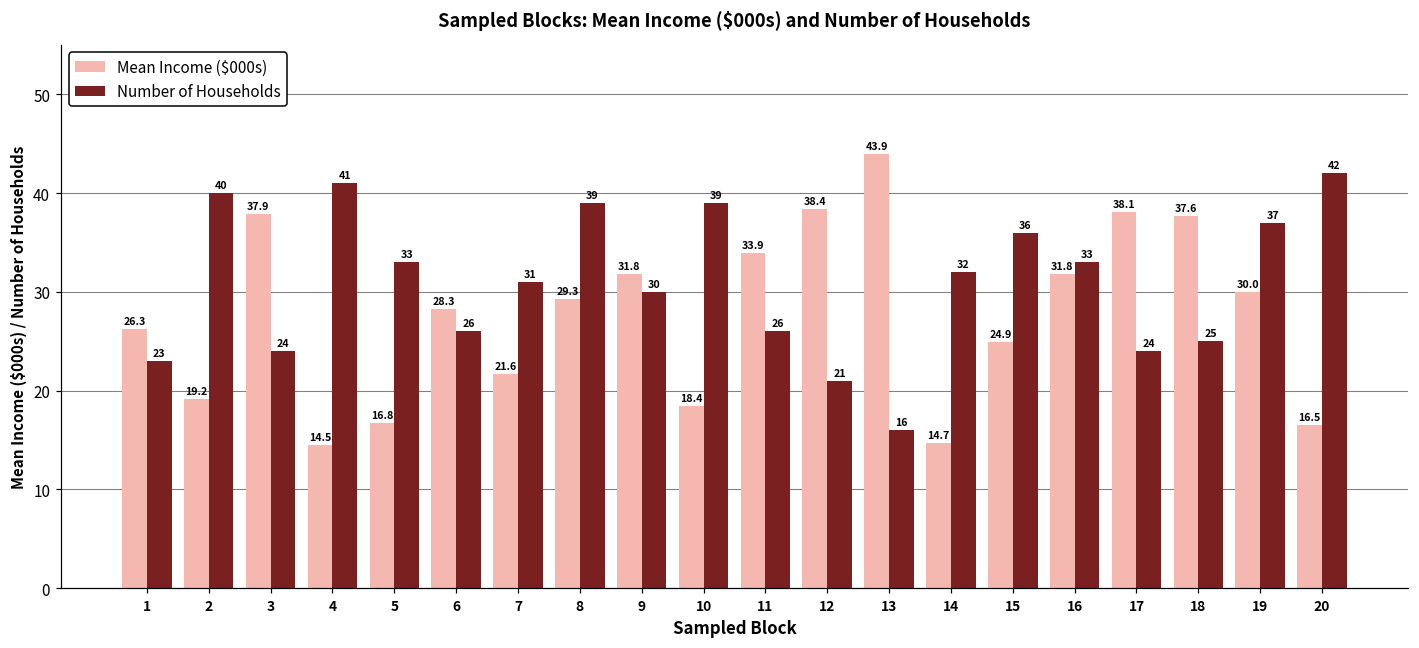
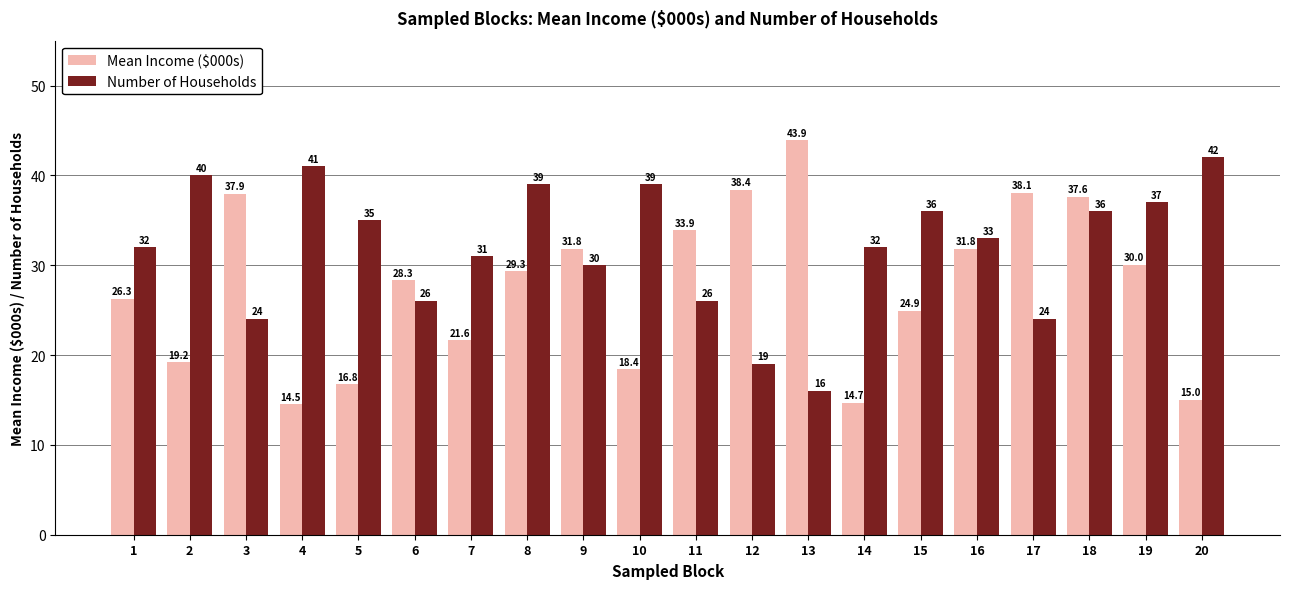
Number of Households, 1: 23 -> 32
Number of Households, 5: 33 -> 35
Number of Households, 12: 21 -> 19
Number of Households, 18: 25 -> 36
Mean Income ($000s), 20: 16.5 -> 15.0
